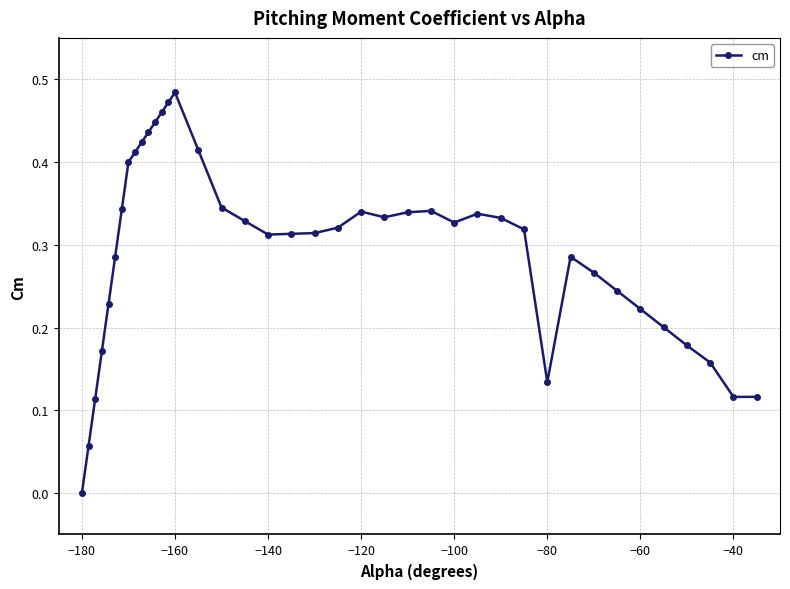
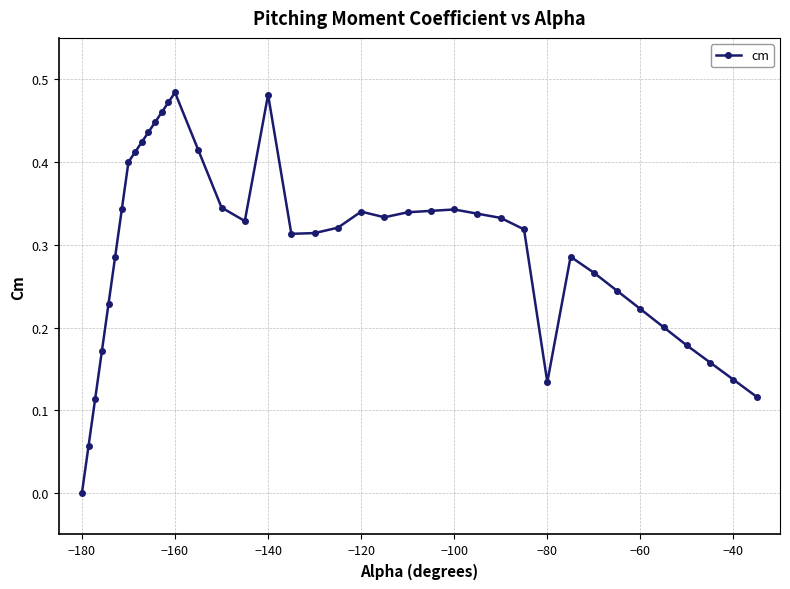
−140: 0.31 -> 0.48
−100: 0.33 -> 0.34
−40: 0.12 -> 0.14
